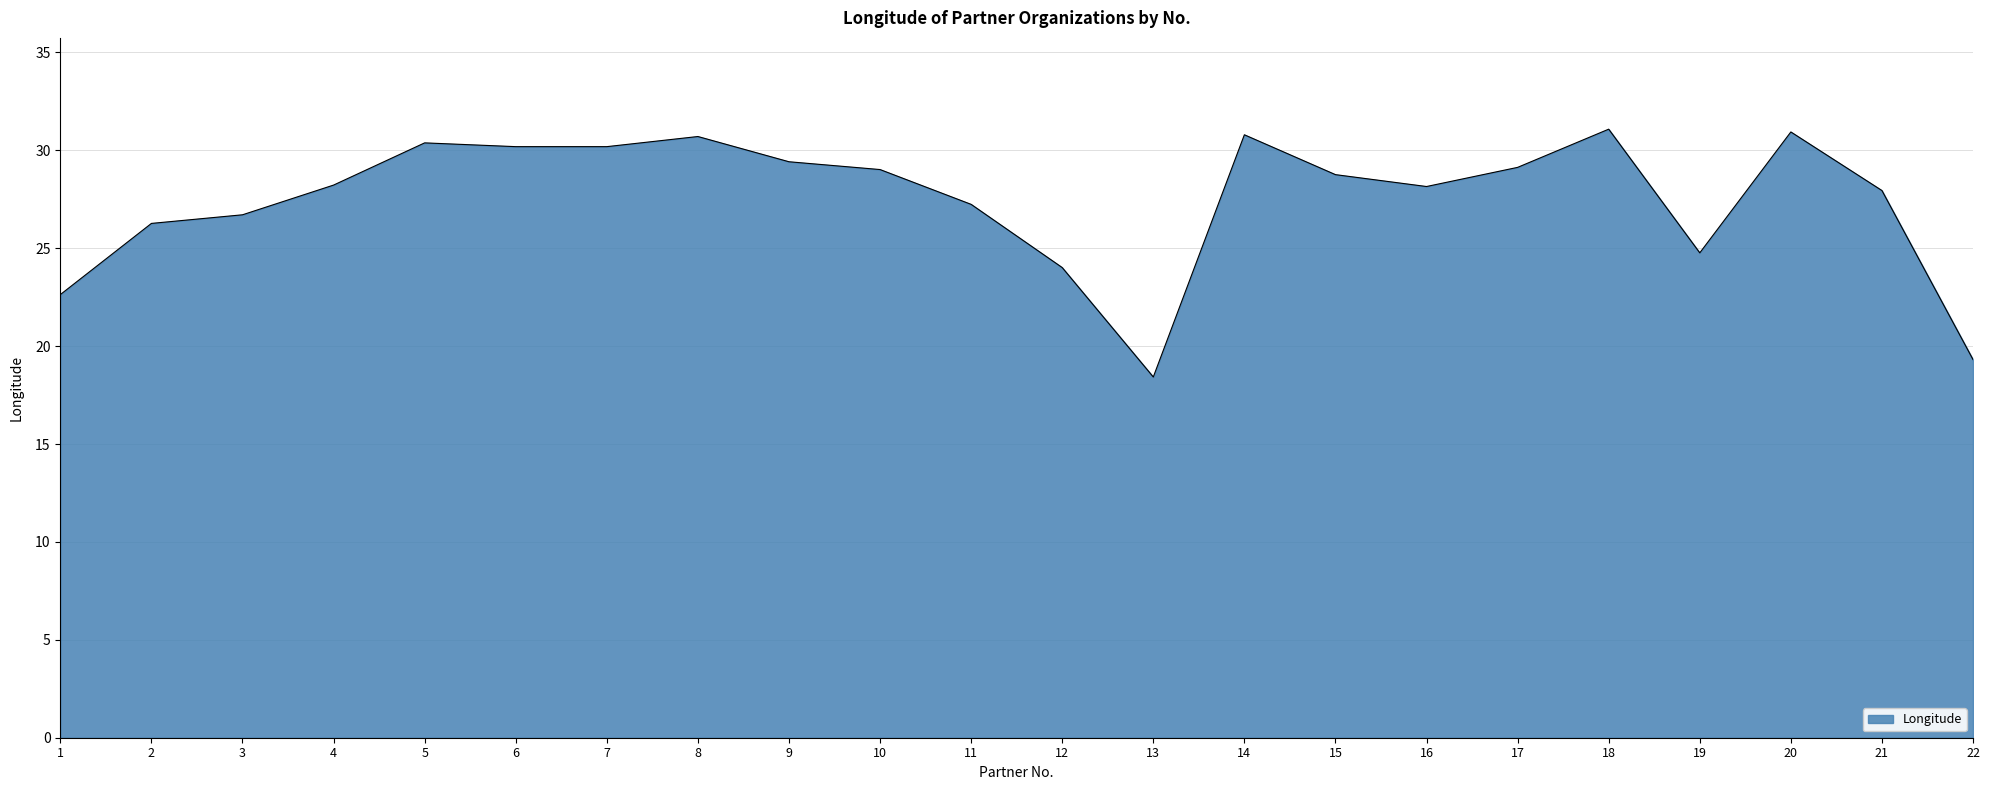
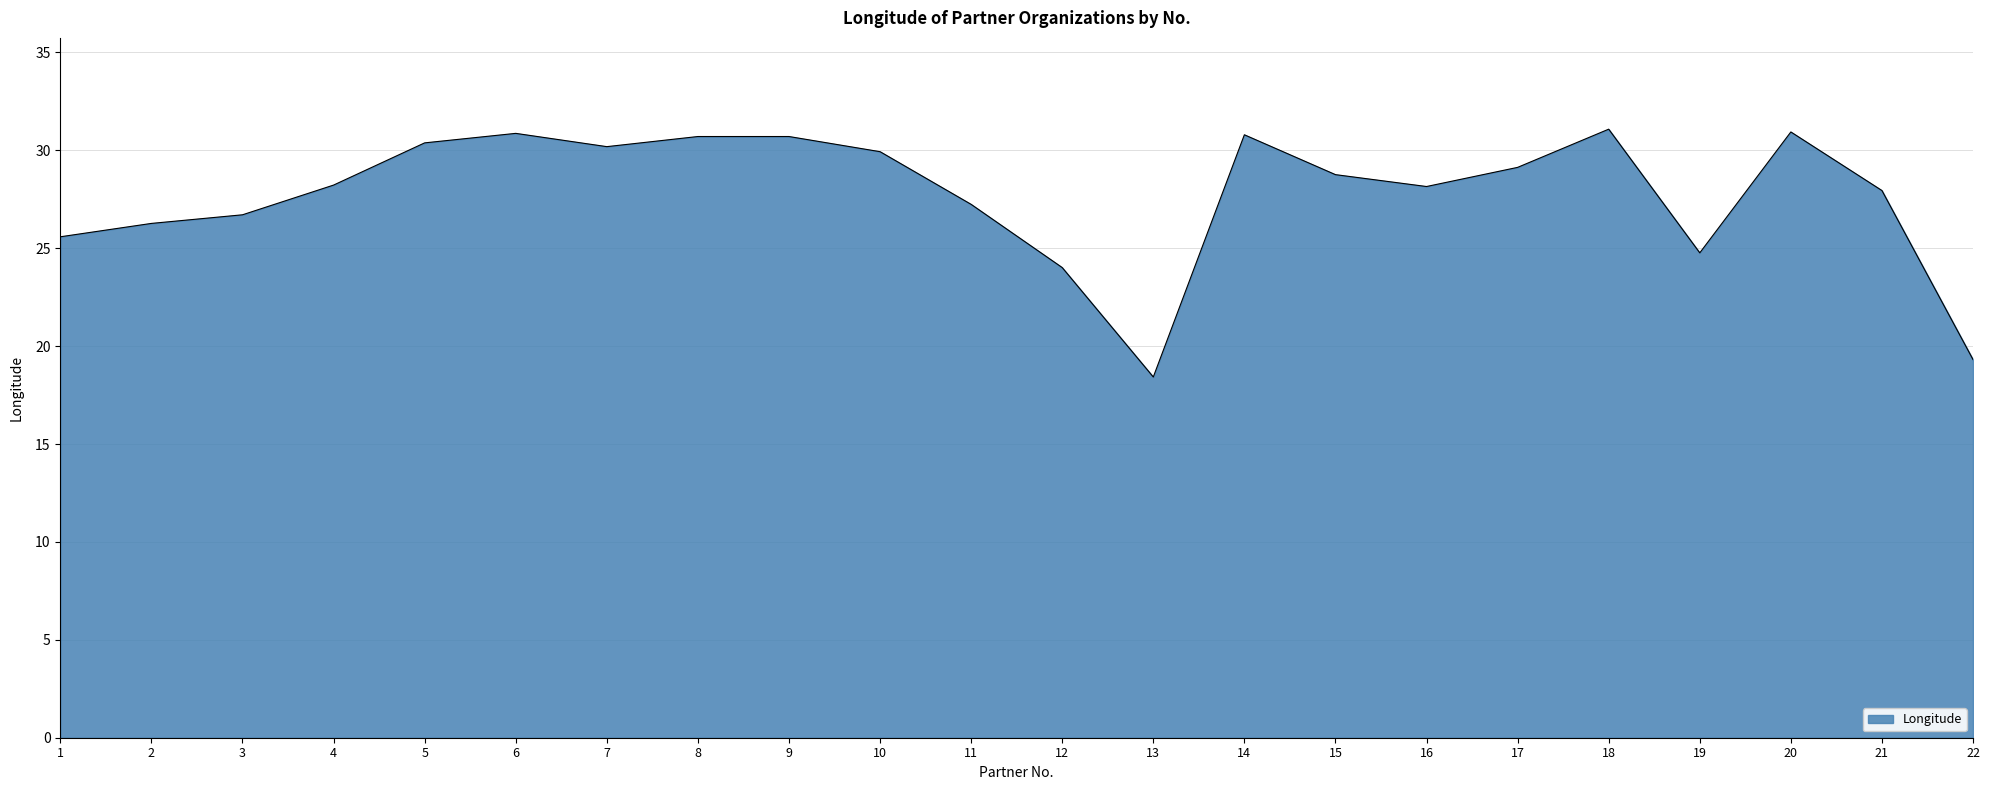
1: 22.6 -> 25.6
6: 30.2 -> 30.9
9: 29.4 -> 30.7
10: 29.0 -> 29.9
